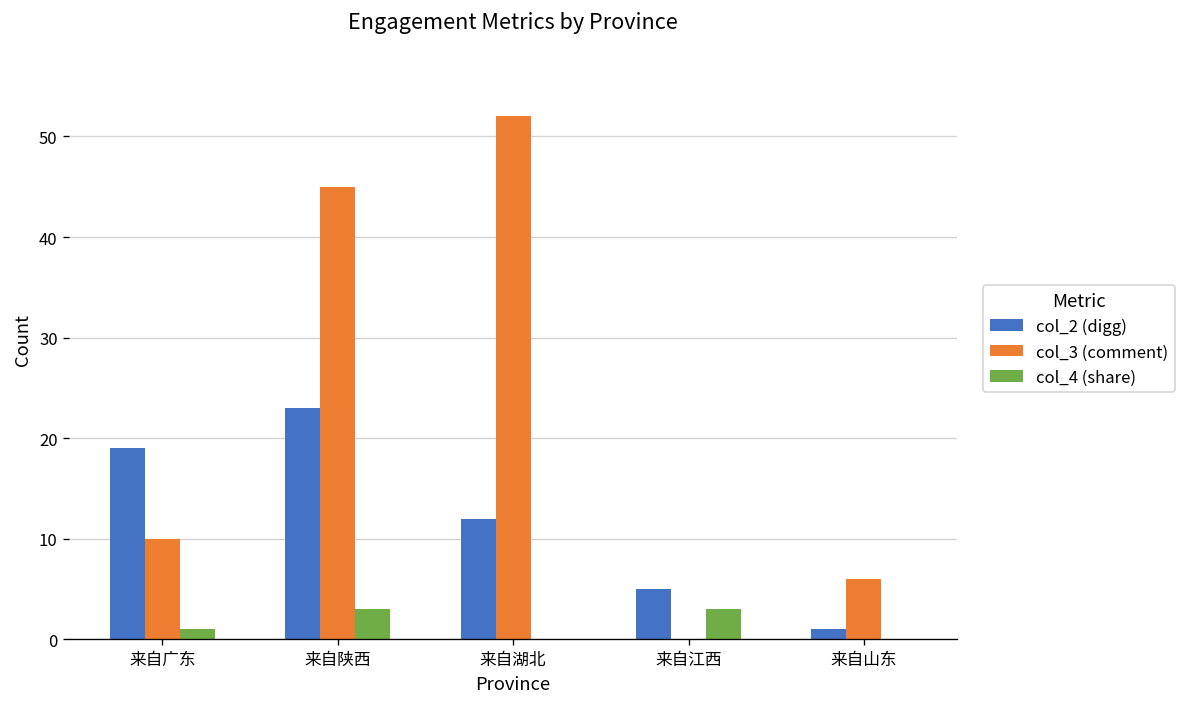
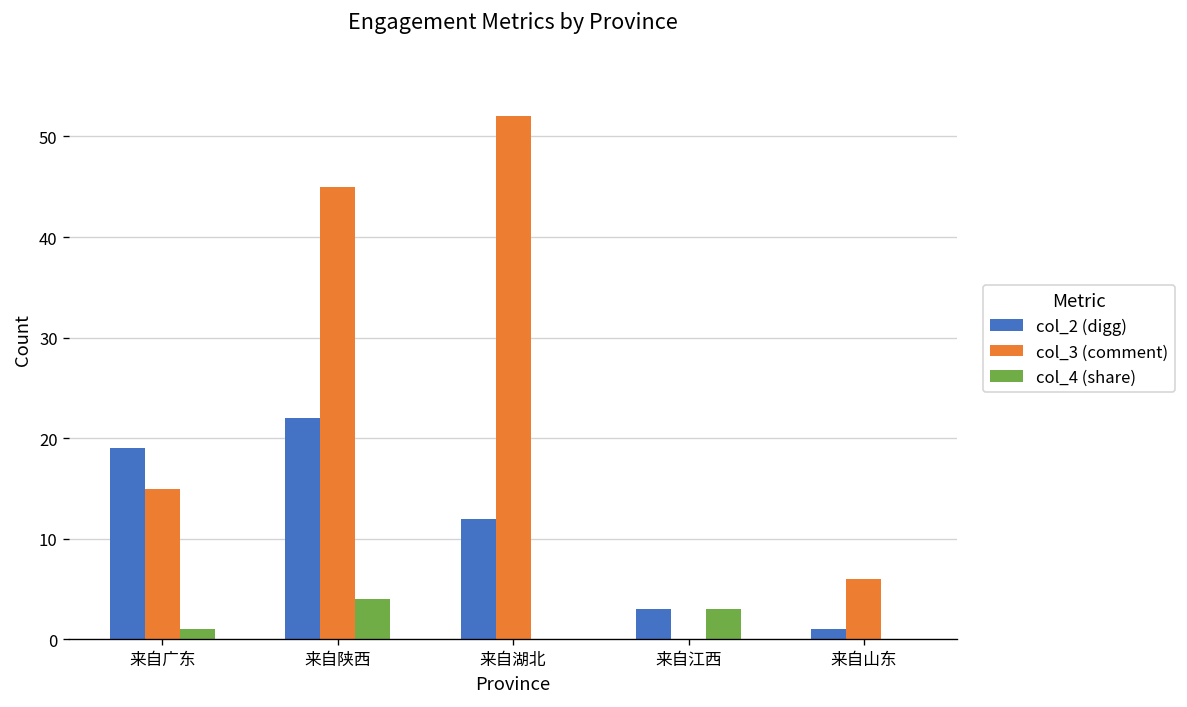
col_3 (comment), 来自广东: 10 -> 15
col_2 (digg), 来自陕西: 23 -> 22
col_4 (share), 来自陕西: 3 -> 4
col_2 (digg), 来自江西: 5 -> 3
